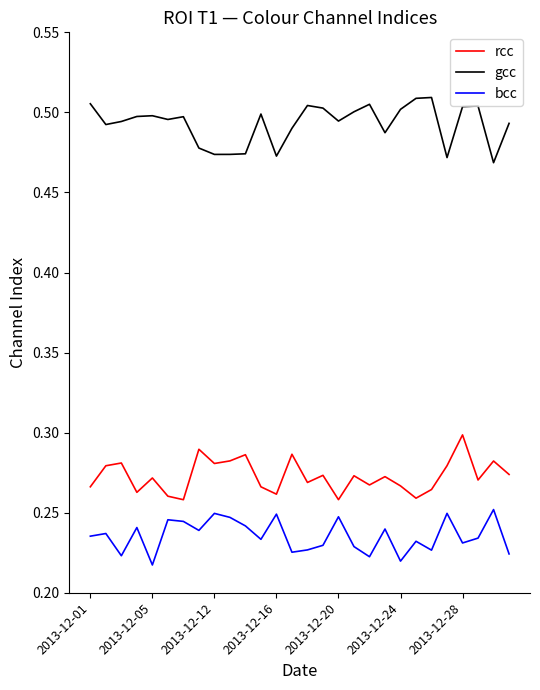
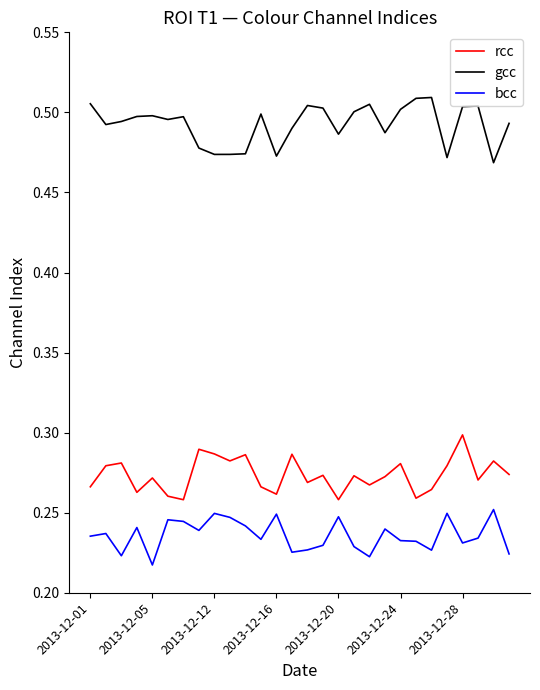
rcc, 2013-12-12: 0.281 -> 0.287
gcc, 2013-12-20: 0.495 -> 0.486
rcc, 2013-12-24: 0.267 -> 0.281
bcc, 2013-12-24: 0.220 -> 0.233
